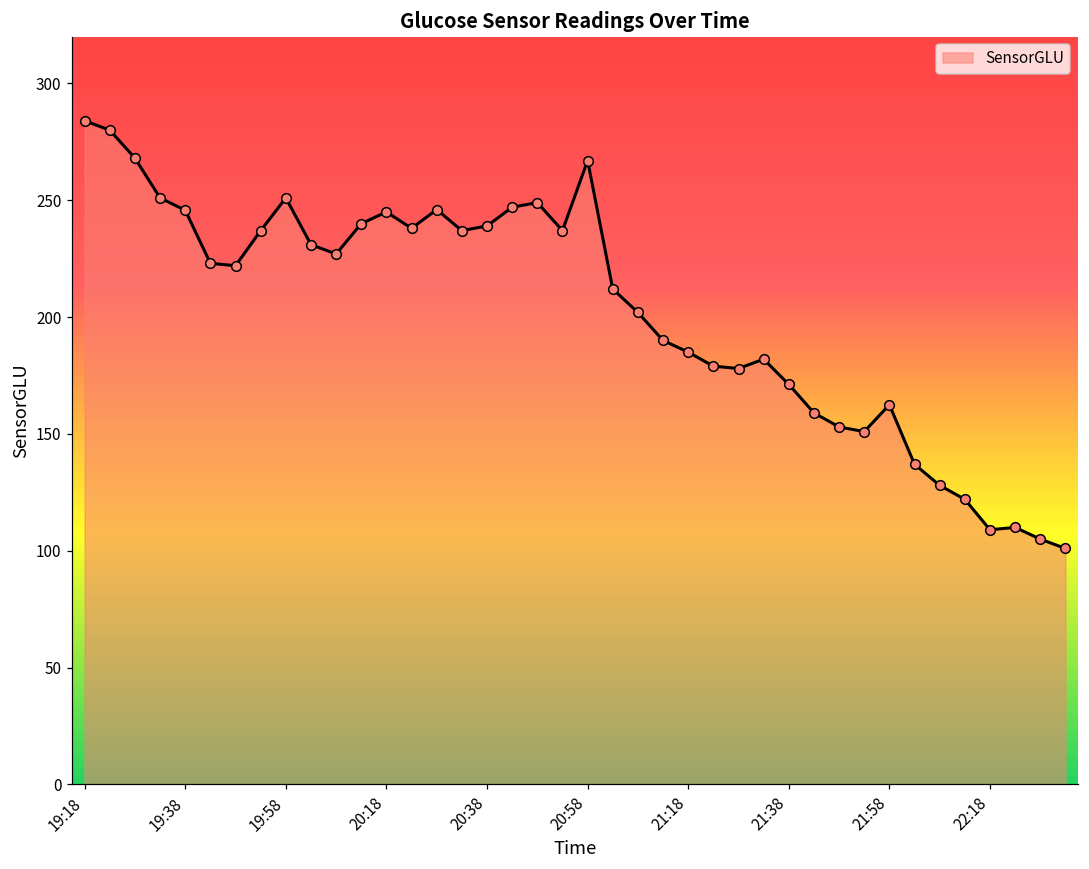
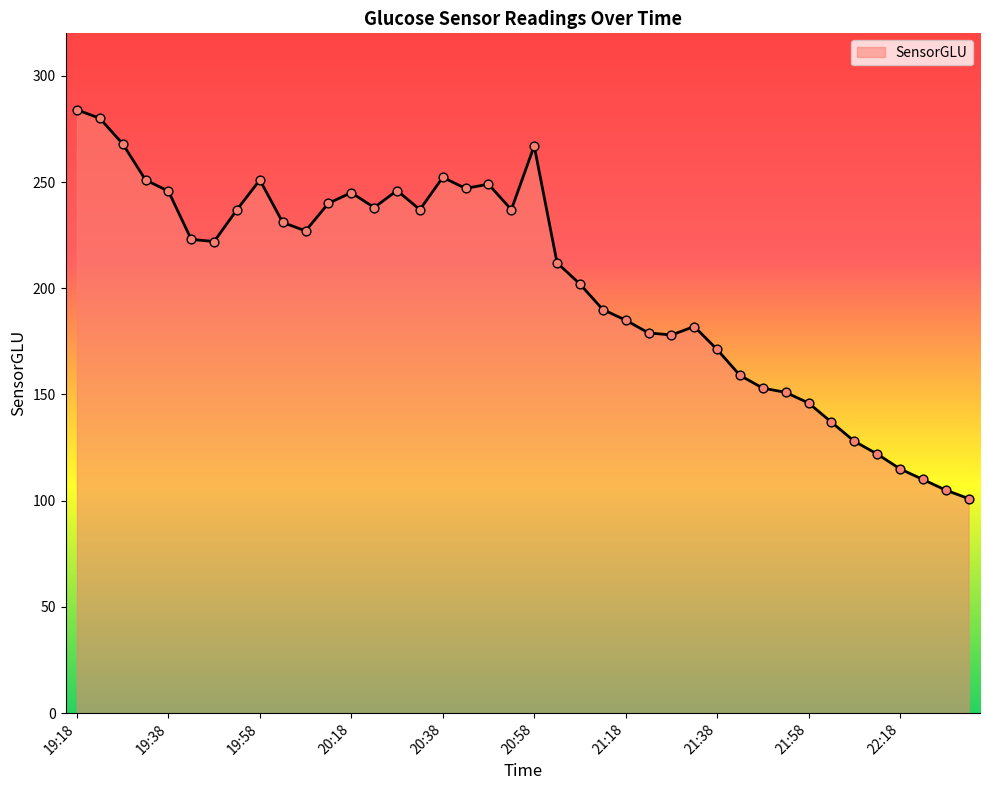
20:38: 239 -> 252
21:58: 163 -> 146
22:18: 109 -> 115
